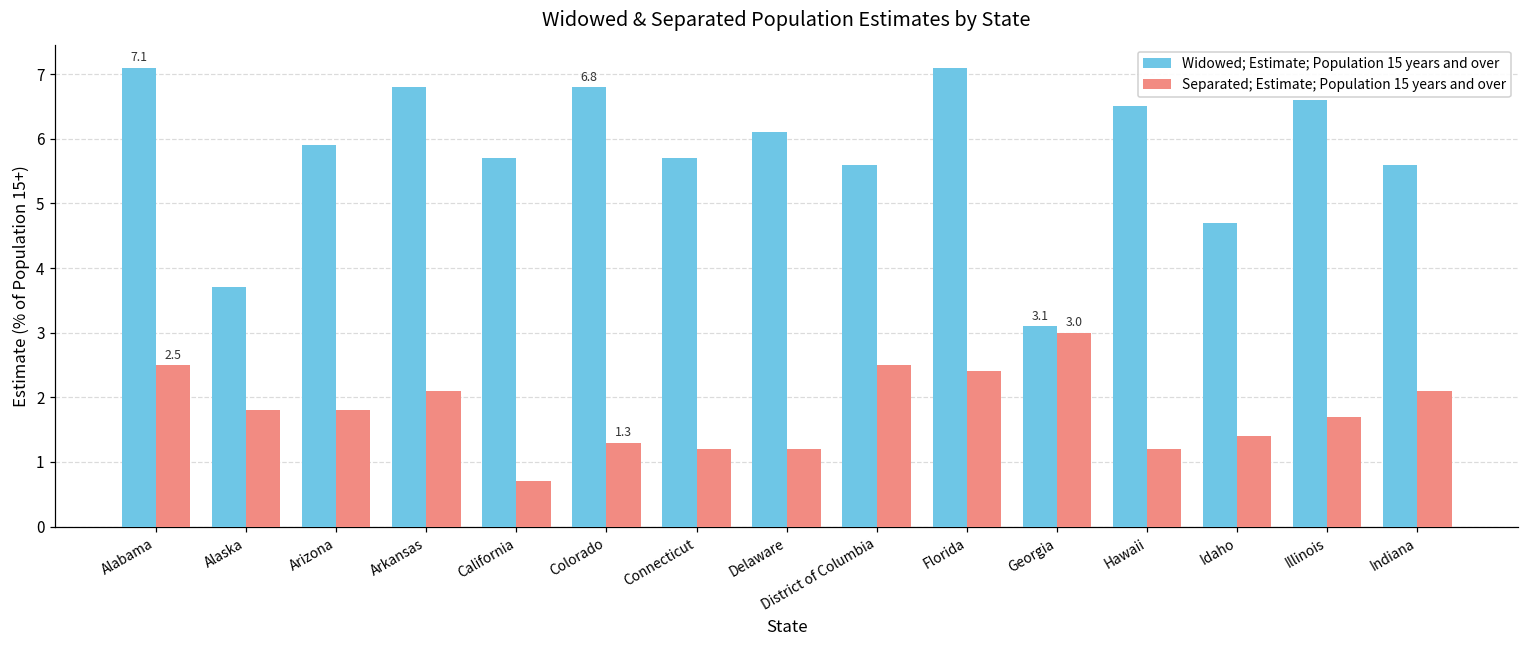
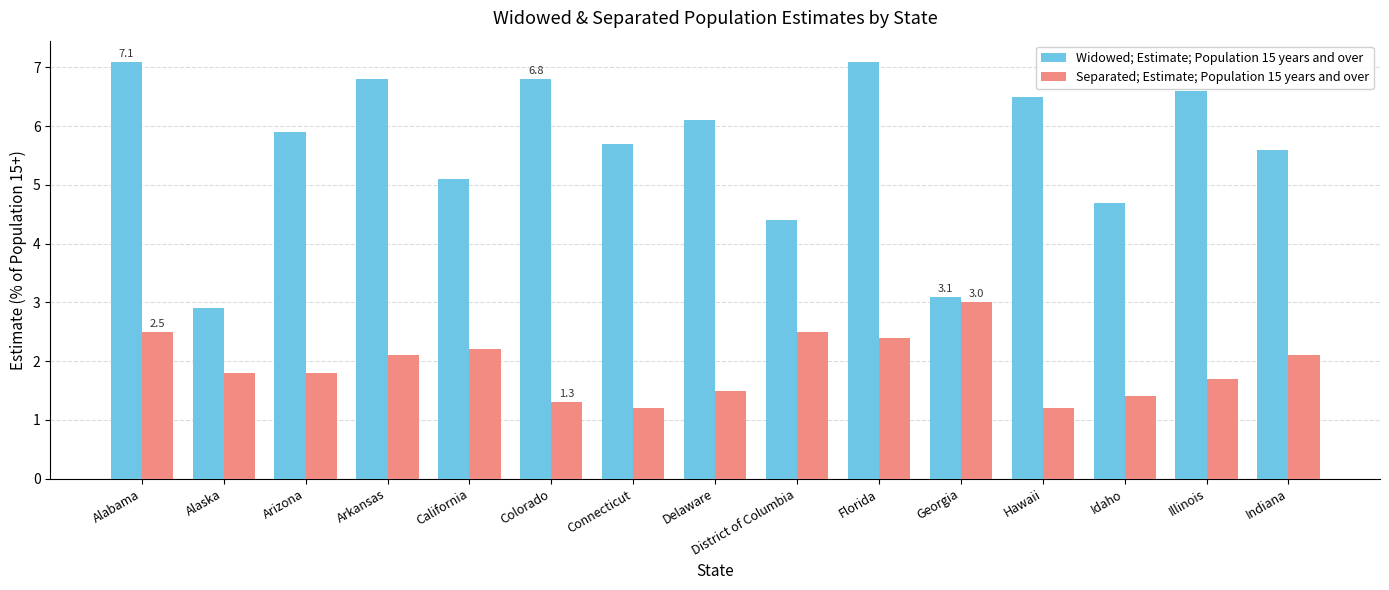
Widowed; Estimate; Population 15 years and over, Alaska: 3.7 -> 2.9
Widowed; Estimate; Population 15 years and over, California: 5.7 -> 5.1
Separated; Estimate; Population 15 years and over, California: 0.7 -> 2.2
Separated; Estimate; Population 15 years and over, Delaware: 1.2 -> 1.5
Widowed; Estimate; Population 15 years and over, District of Columbia: 5.6 -> 4.4
